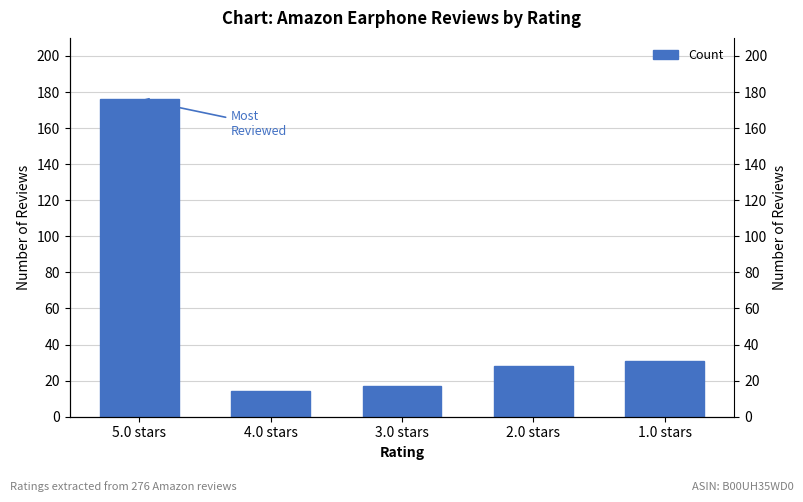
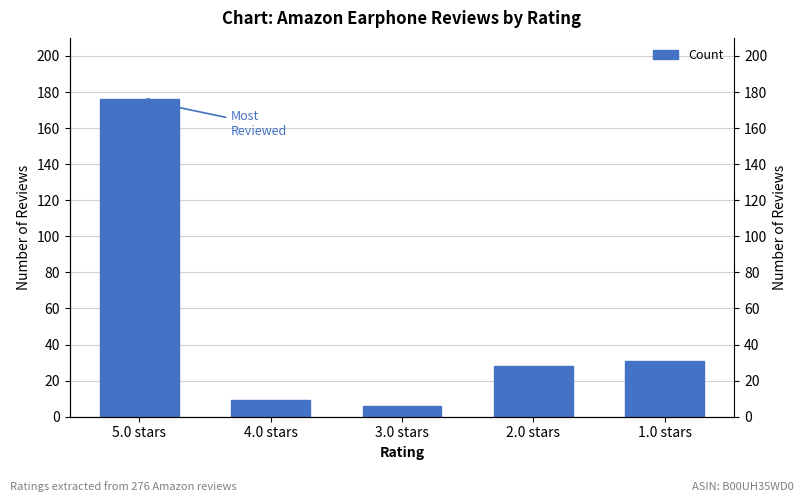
4.0 stars: 14 -> 9
3.0 stars: 17 -> 6
